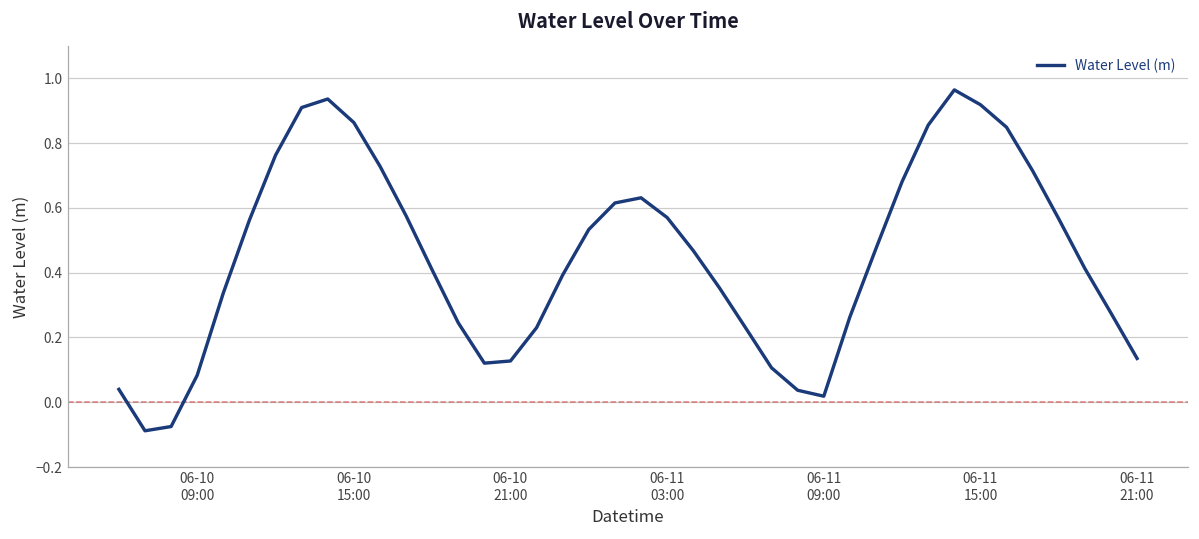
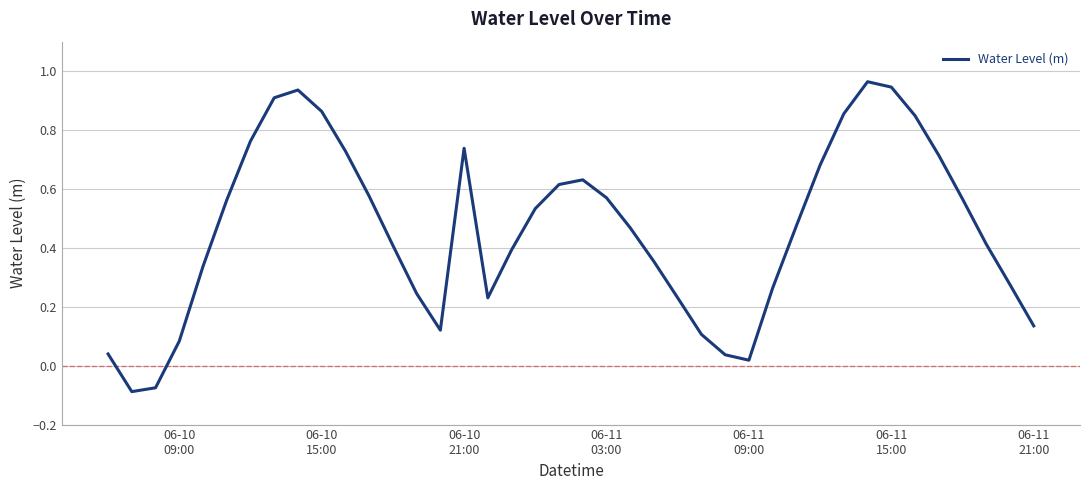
06-10 21:00: 0.13 -> 0.74
06-11 15:00: 0.92 -> 0.95
